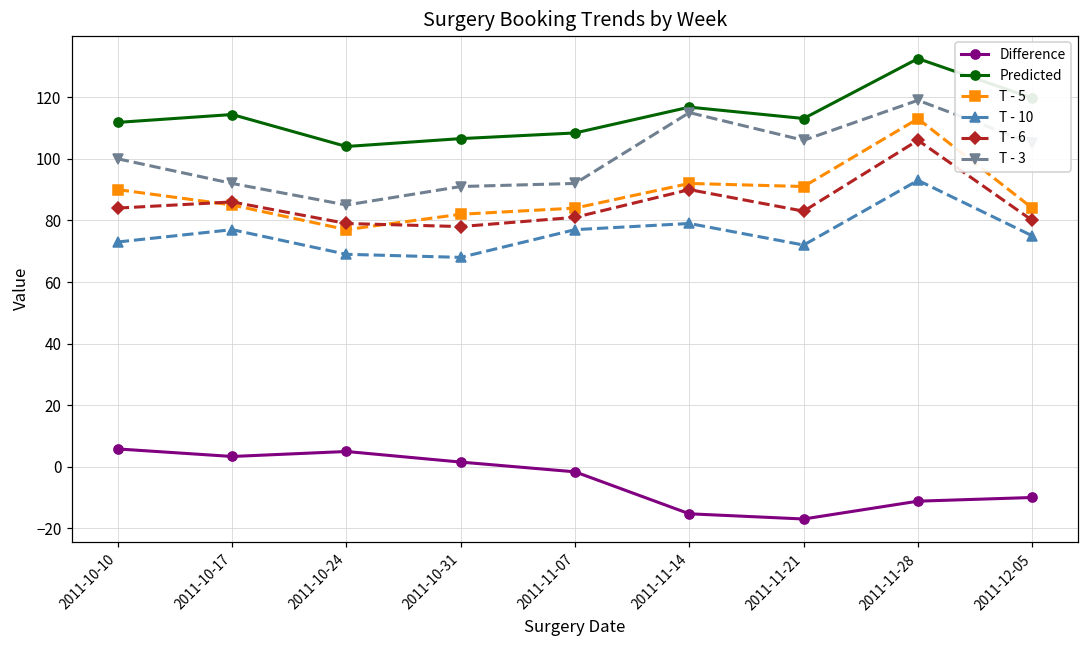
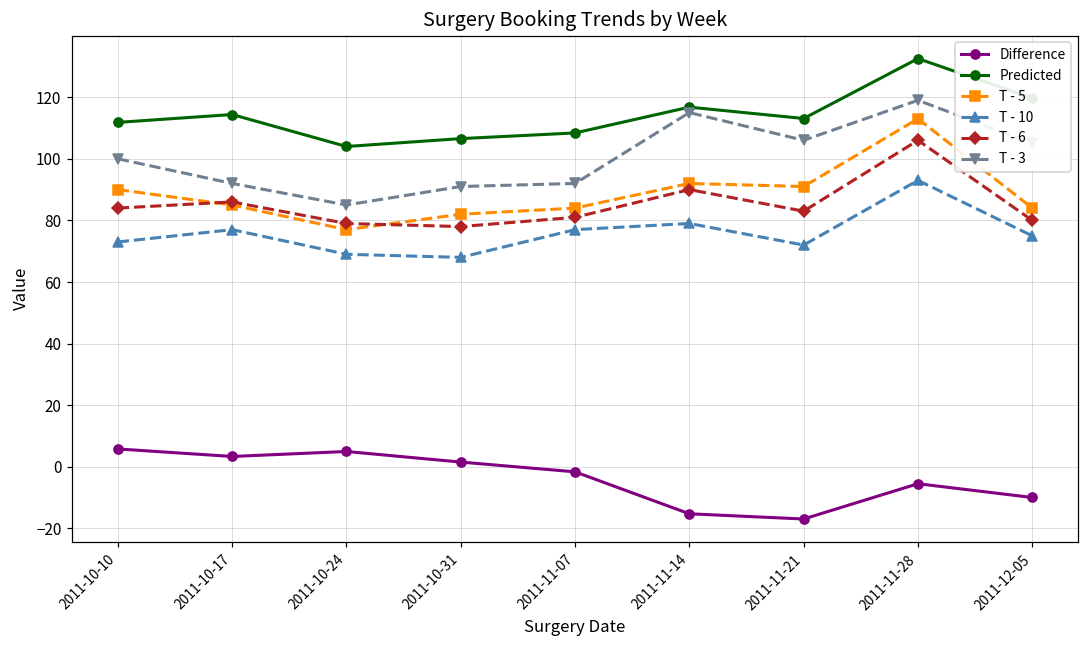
Difference, 2011-11-28: -11 -> -5
